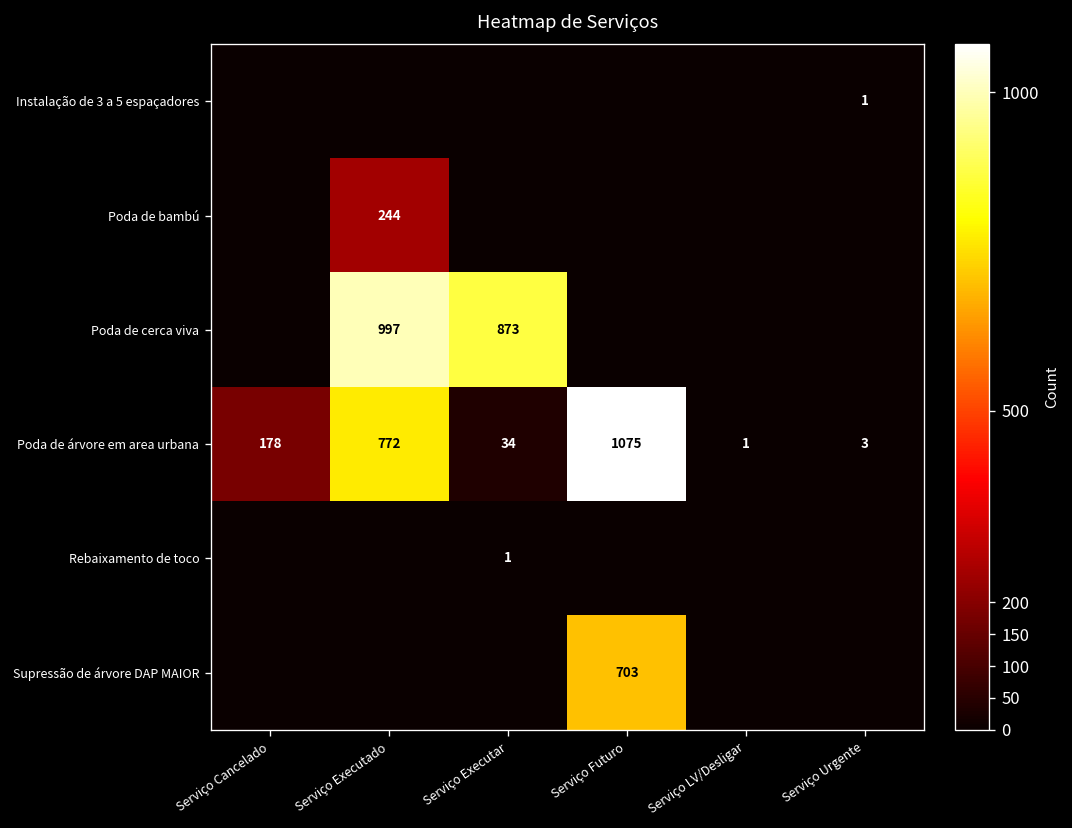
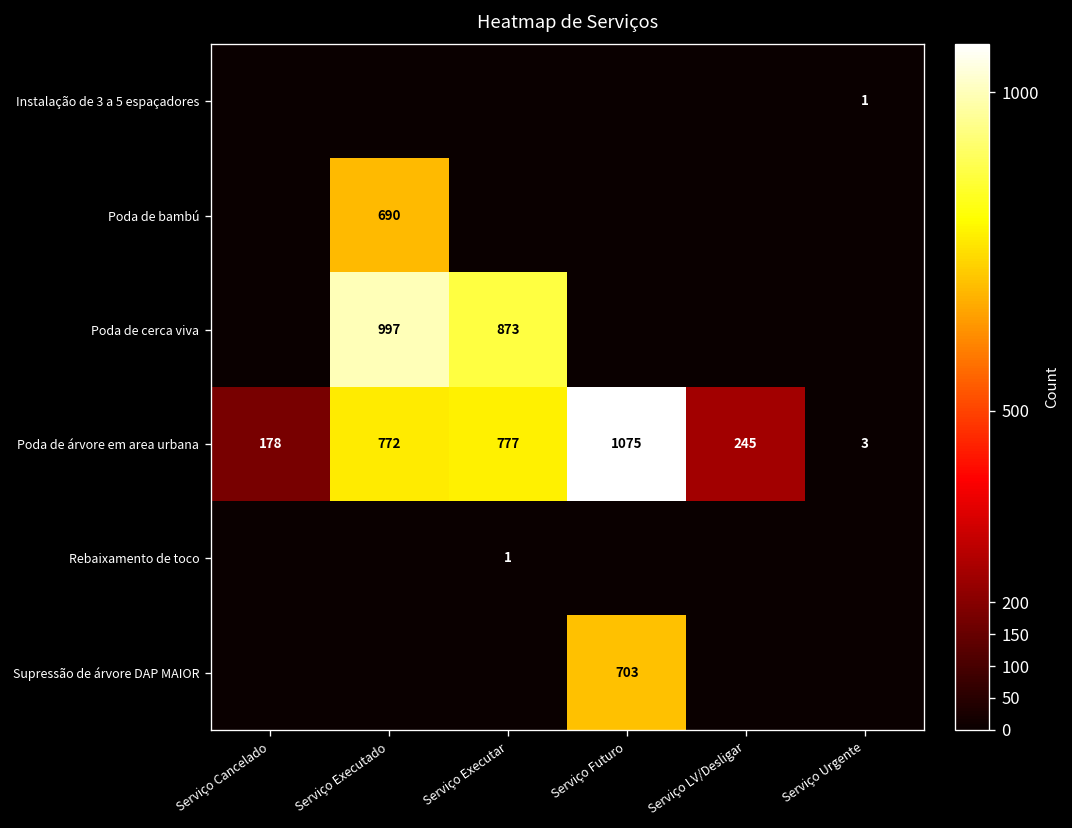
Poda de bambú, Serviço Executado: 244 -> 690
Poda de árvore em area urbana, Serviço Executar: 34 -> 777
Poda de árvore em area urbana, Serviço LV/Desligar: 1 -> 245
